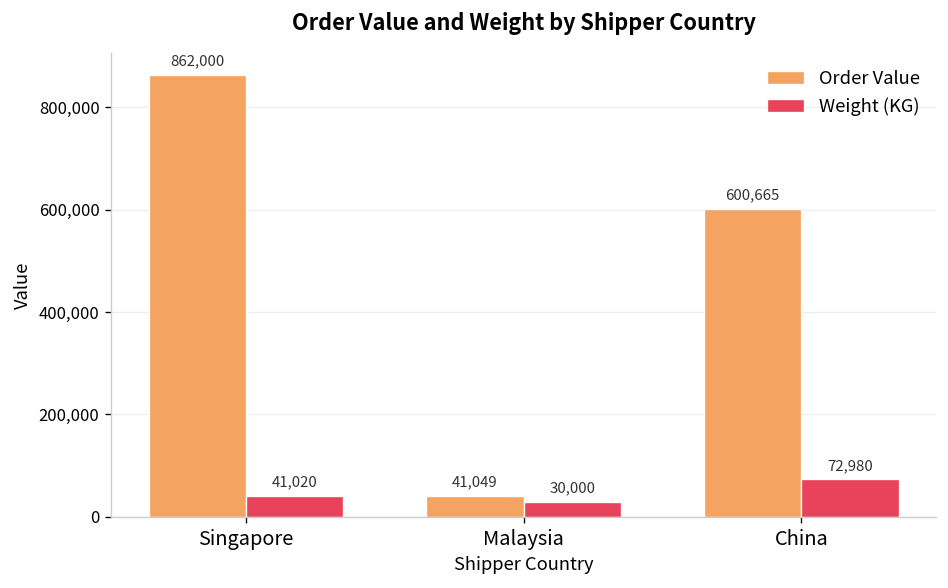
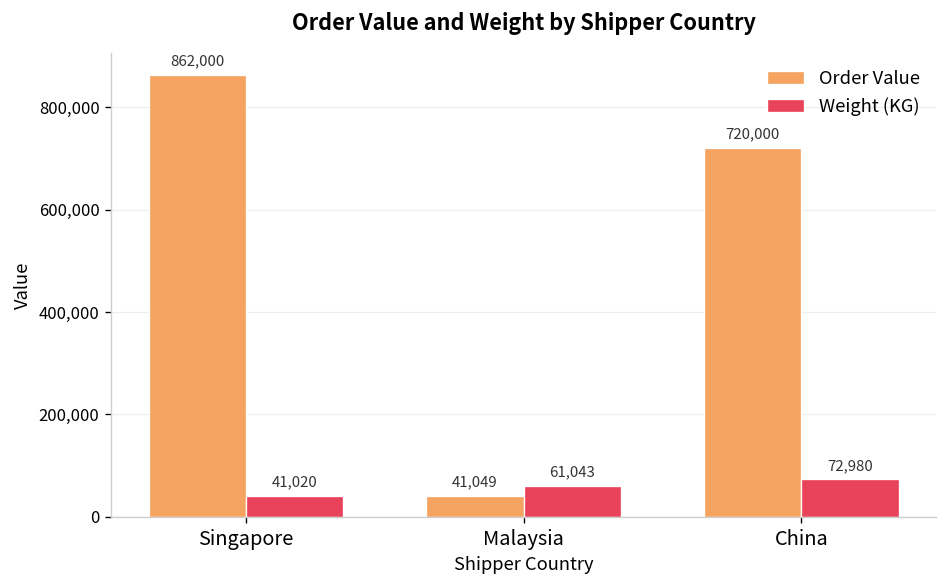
Weight (KG), Malaysia: 30,000 -> 61,043
Order Value, China: 600,665 -> 720,000
